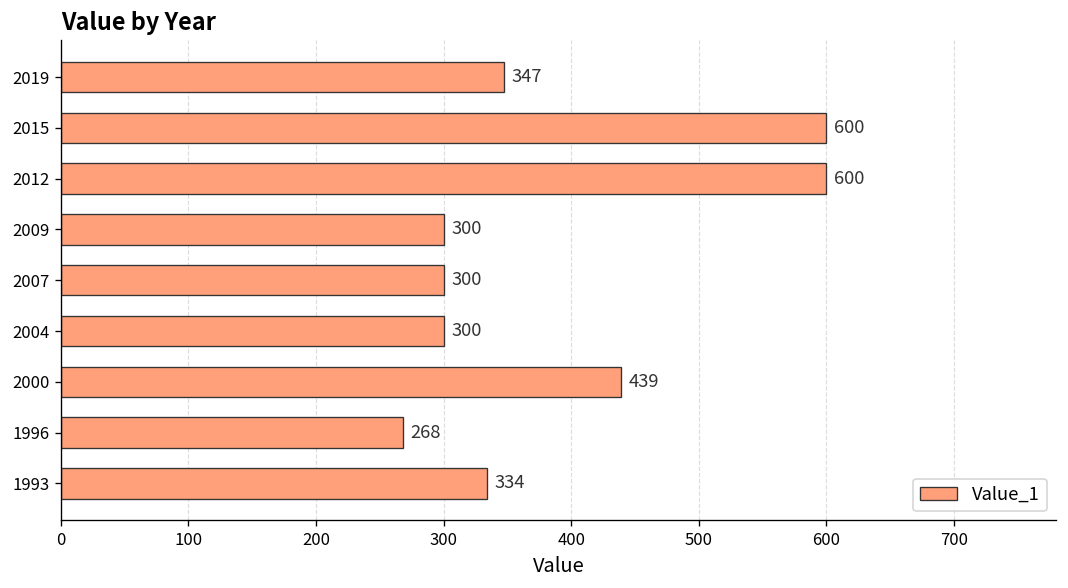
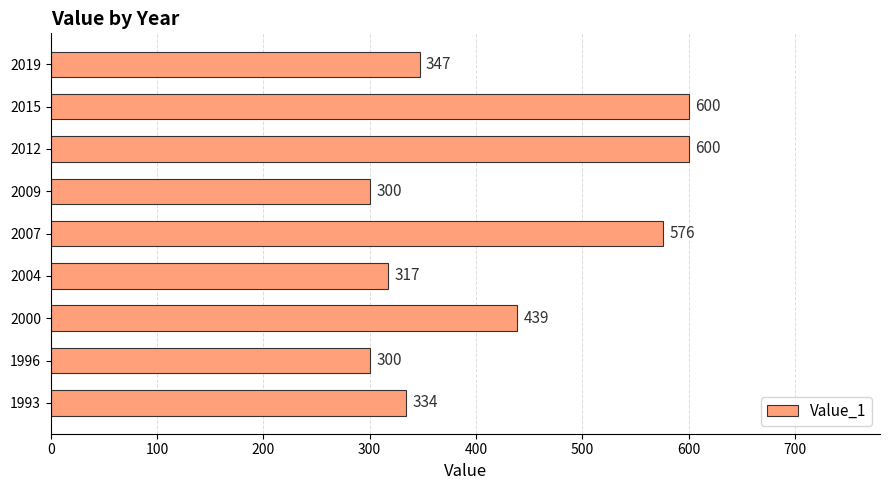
2007: 300 -> 576
2004: 300 -> 317
1996: 268 -> 300
